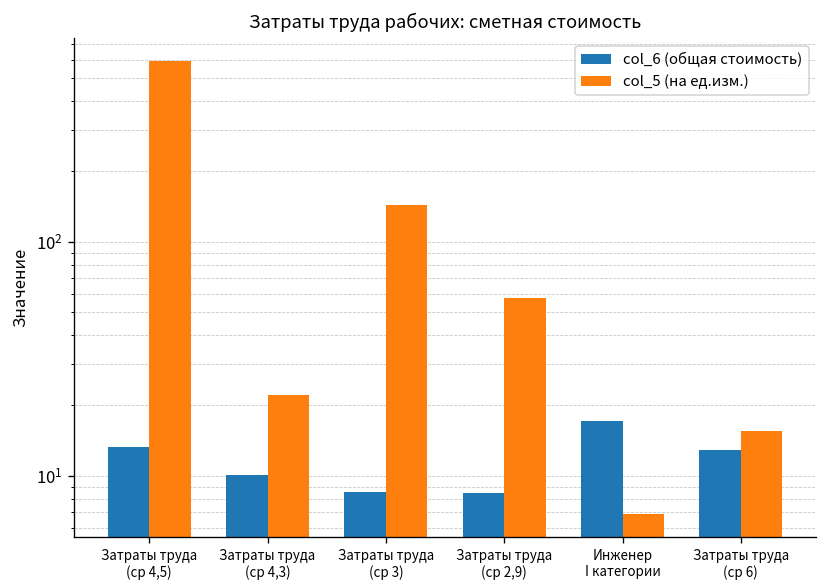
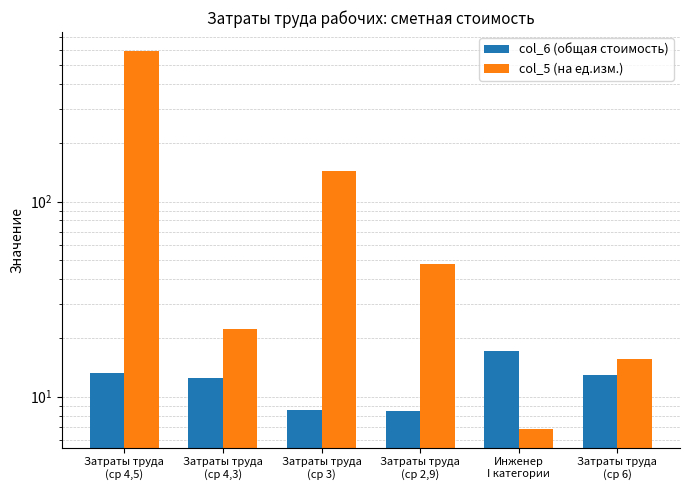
col_6 (общая стоимость), Затраты труда (ср 4,3): 10 -> 12
col_5 (на ед.изм.), Затраты труда (ср 2,9): 58 -> 48
